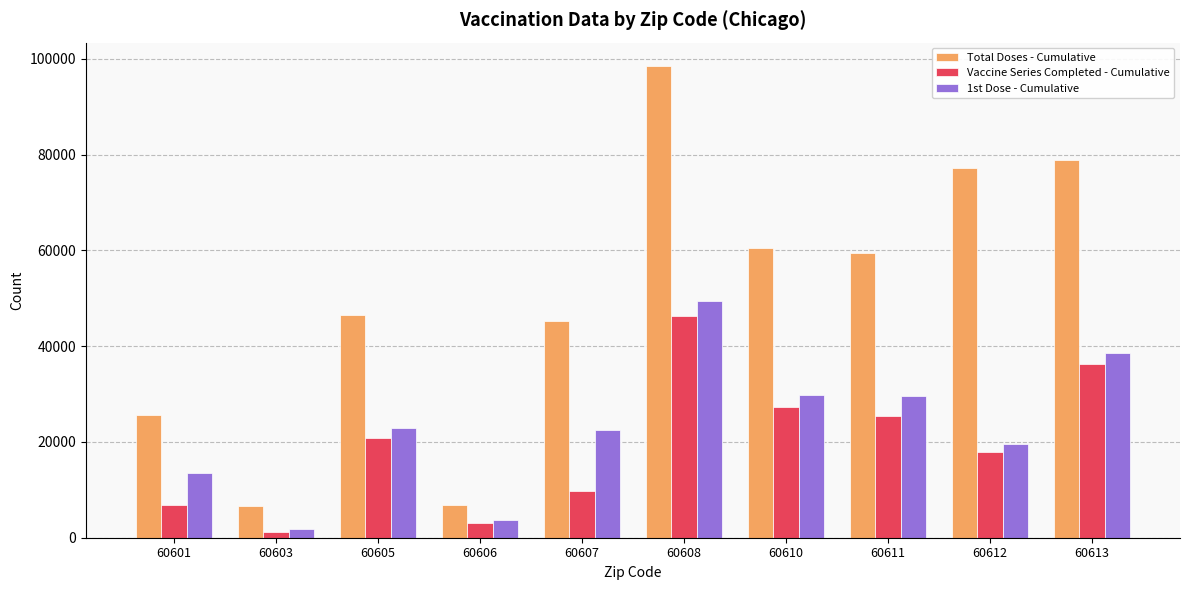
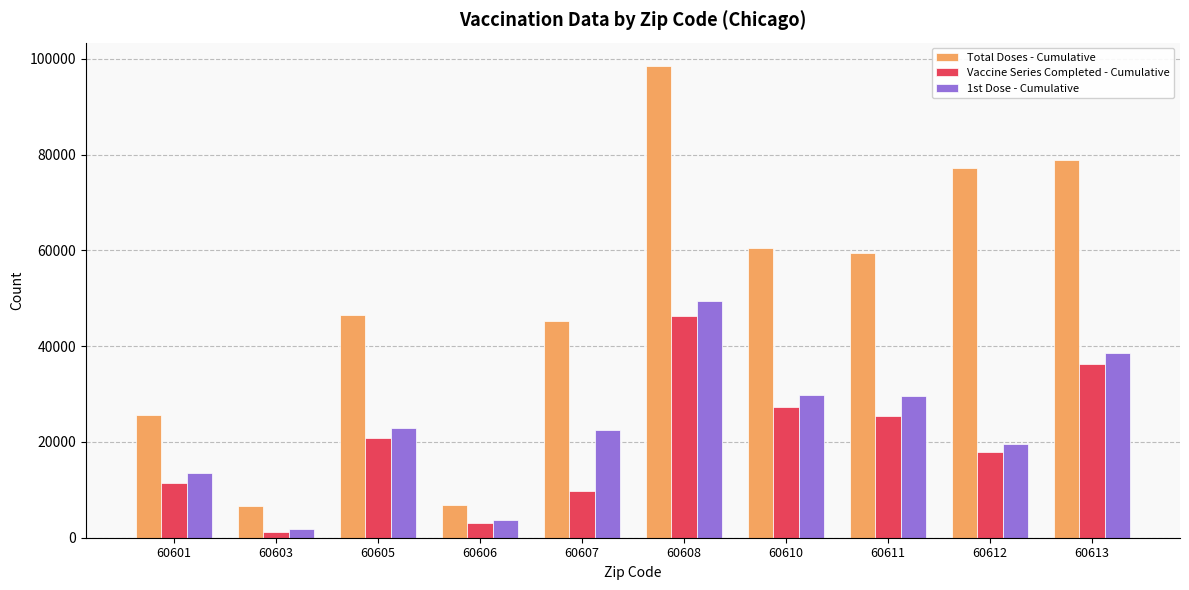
Vaccine Series Completed - Cumulative, 60601: 7000 -> 11000
